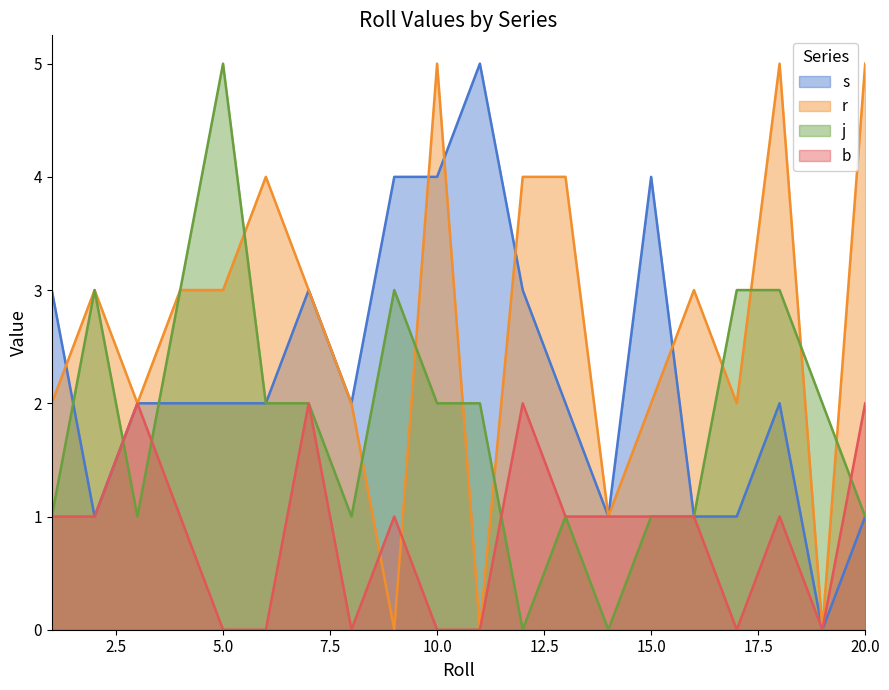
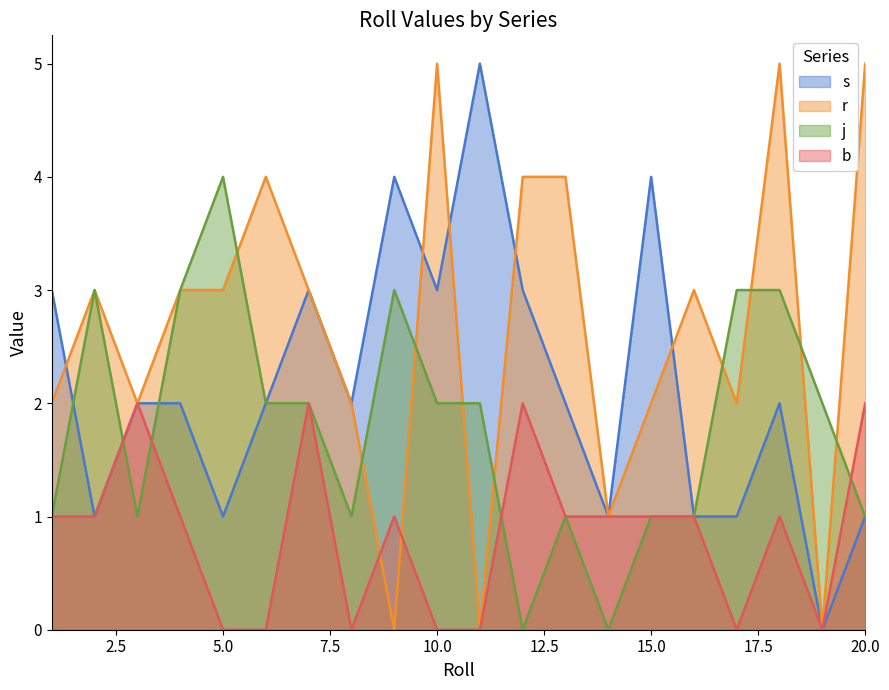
s, 5.0: 2 -> 1
j, 5.0: 5 -> 4
s, 10.0: 4 -> 3
